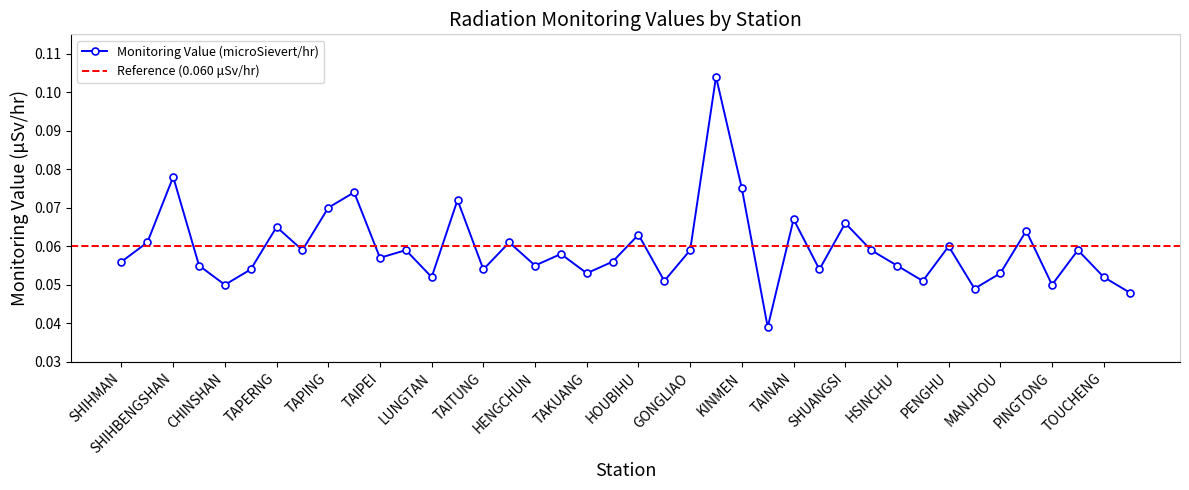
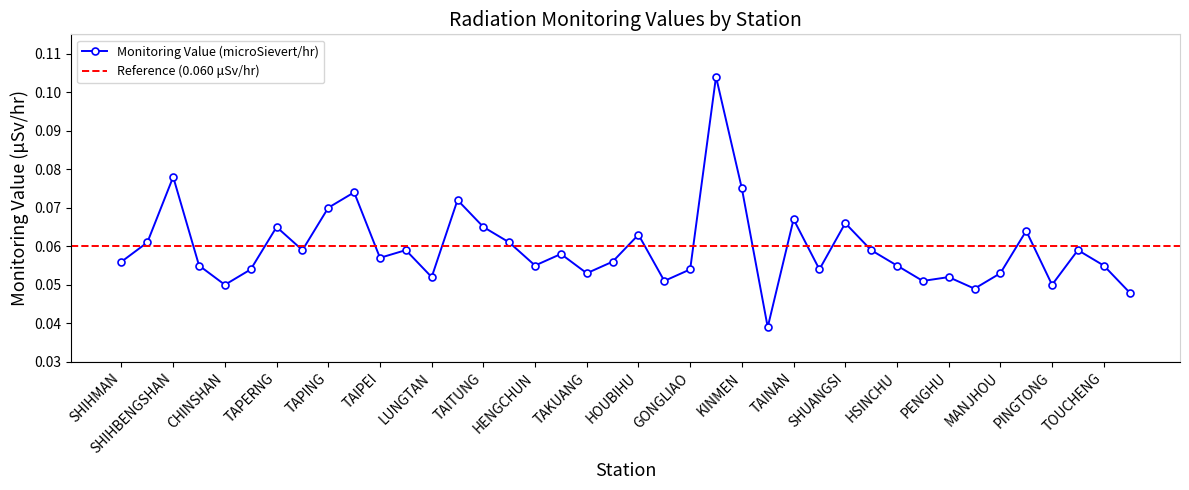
TAITUNG: 0.054 -> 0.065
GONGLIAO: 0.059 -> 0.054
PENGHU: 0.060 -> 0.052
TOUCHENG: 0.052 -> 0.055
